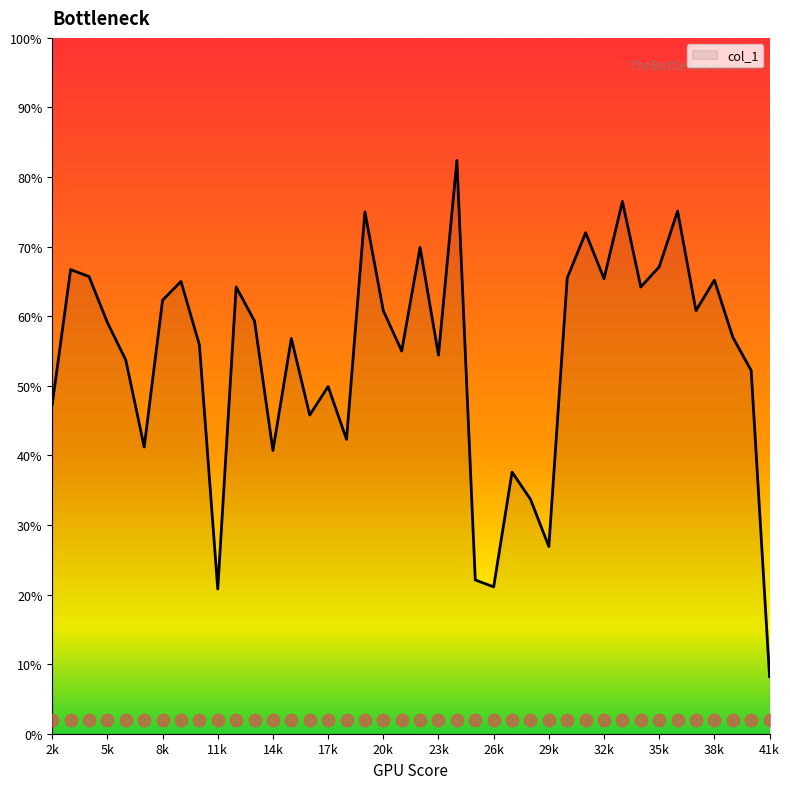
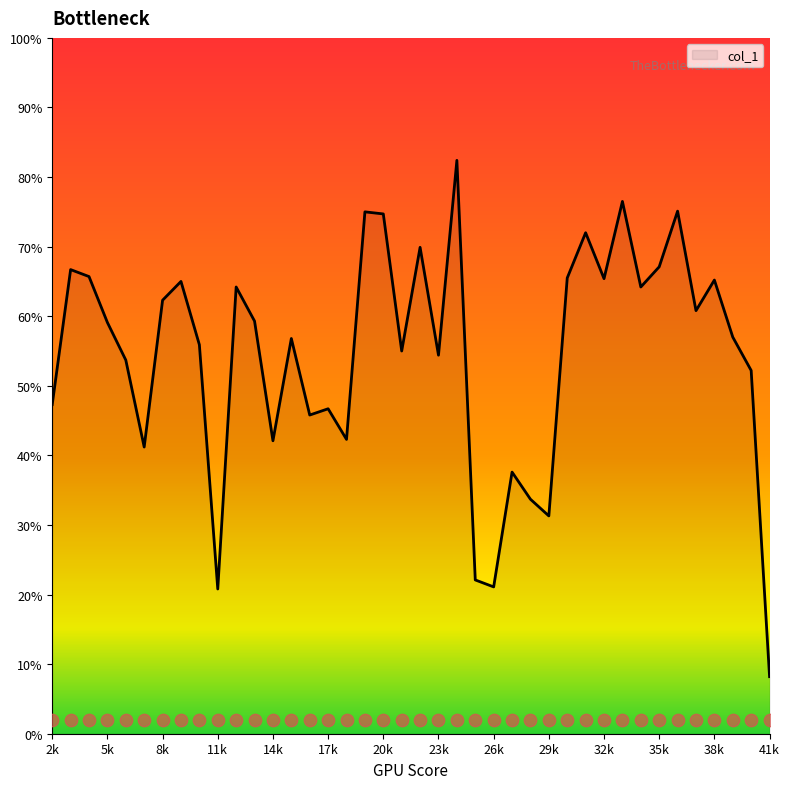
col_1, 14k: 41% -> 42%
col_1, 17k: 50% -> 47%
col_1, 20k: 61% -> 75%
col_1, 29k: 27% -> 31%
